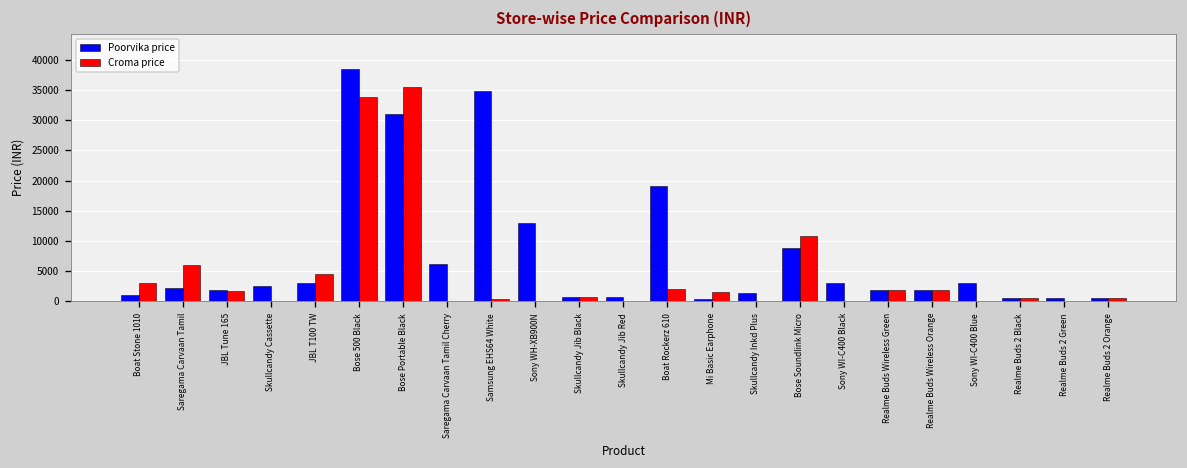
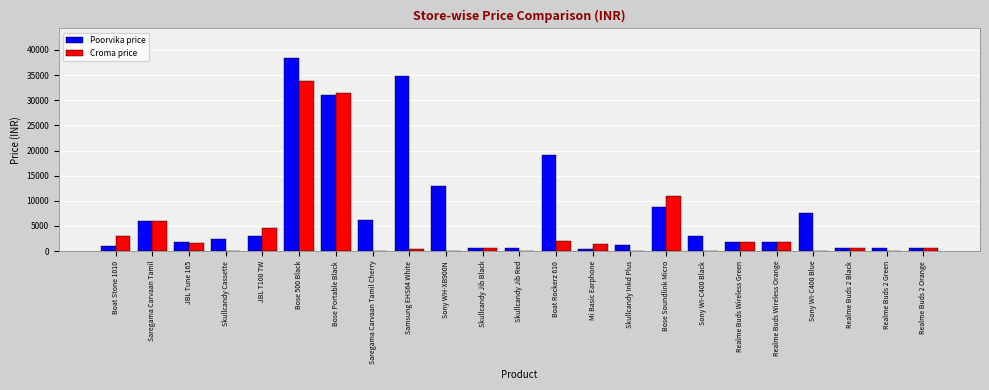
Poorvika price, Saregama Carvaan Tamil: 2000 -> 6000
Croma price, Bose Portable Black: 36000 -> 32000
Poorvika price, Sony WI-C400 Blue: 3000 -> 8000
